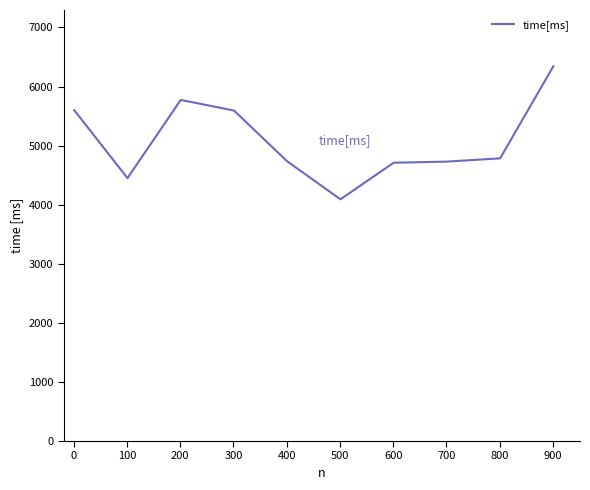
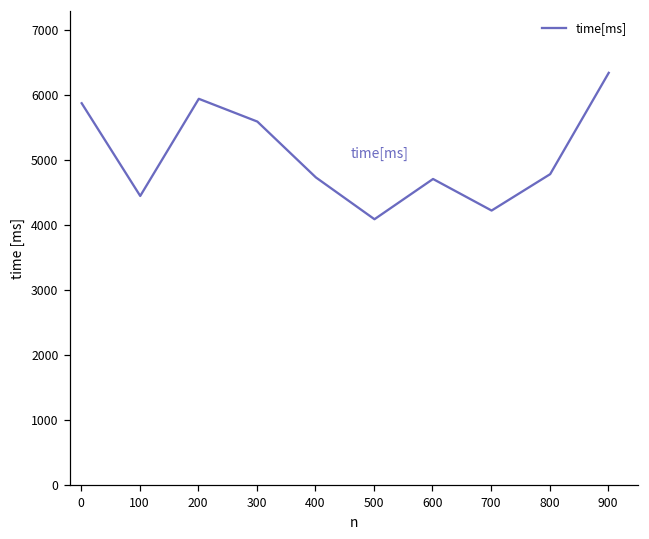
0: 5600 -> 5900
200: 5800 -> 5900
700: 4700 -> 4200
